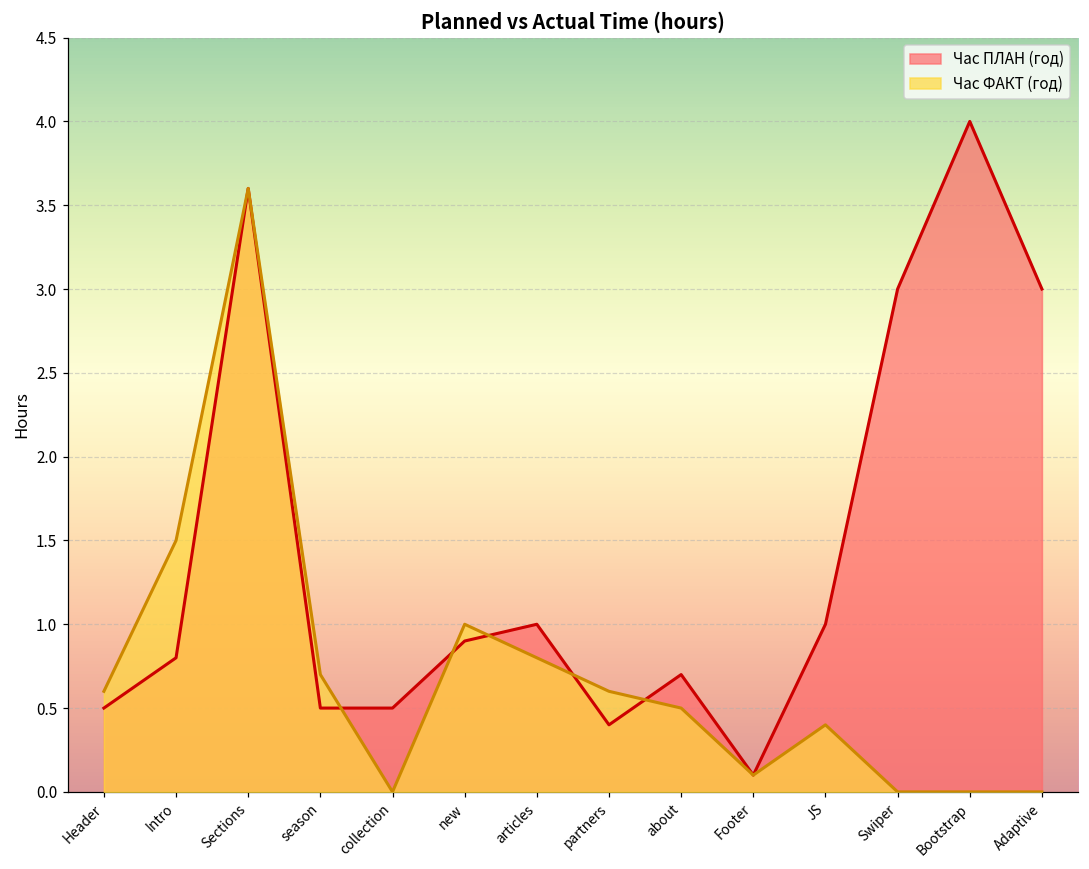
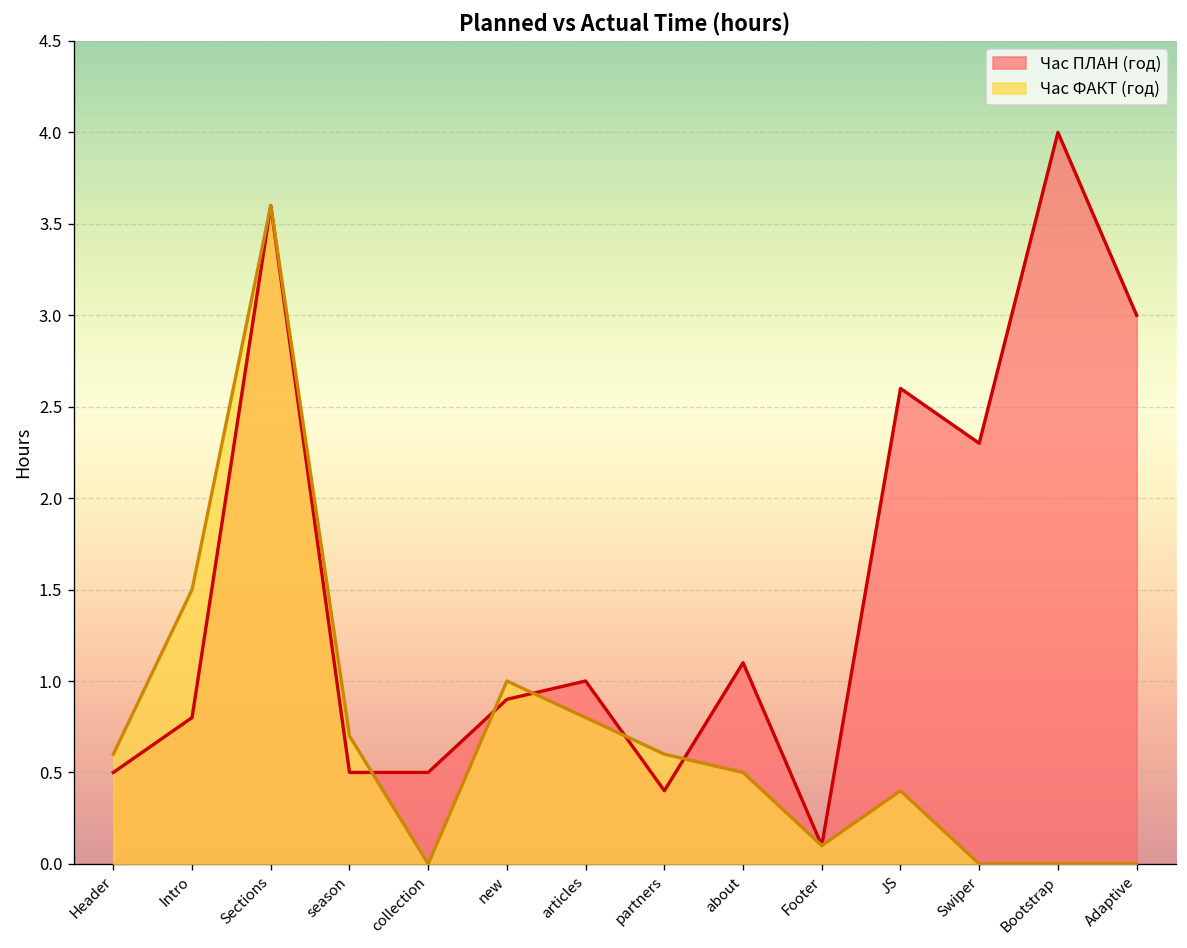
Час ПЛАН (год), about: 0.7 -> 1.1
Час ПЛАН (год), JS: 1.0 -> 2.6
Час ПЛАН (год), Swiper: 3.0 -> 2.3
